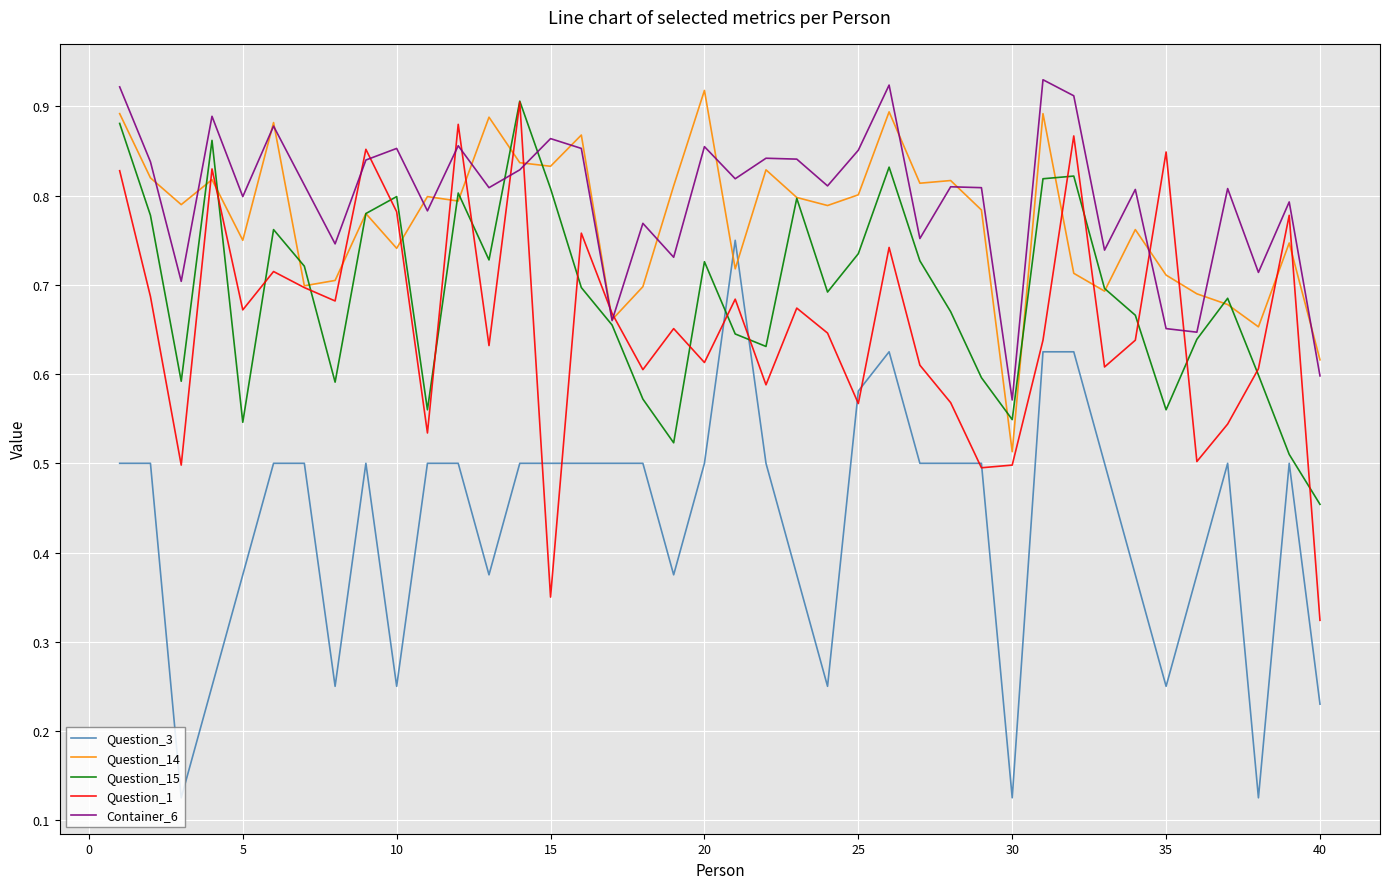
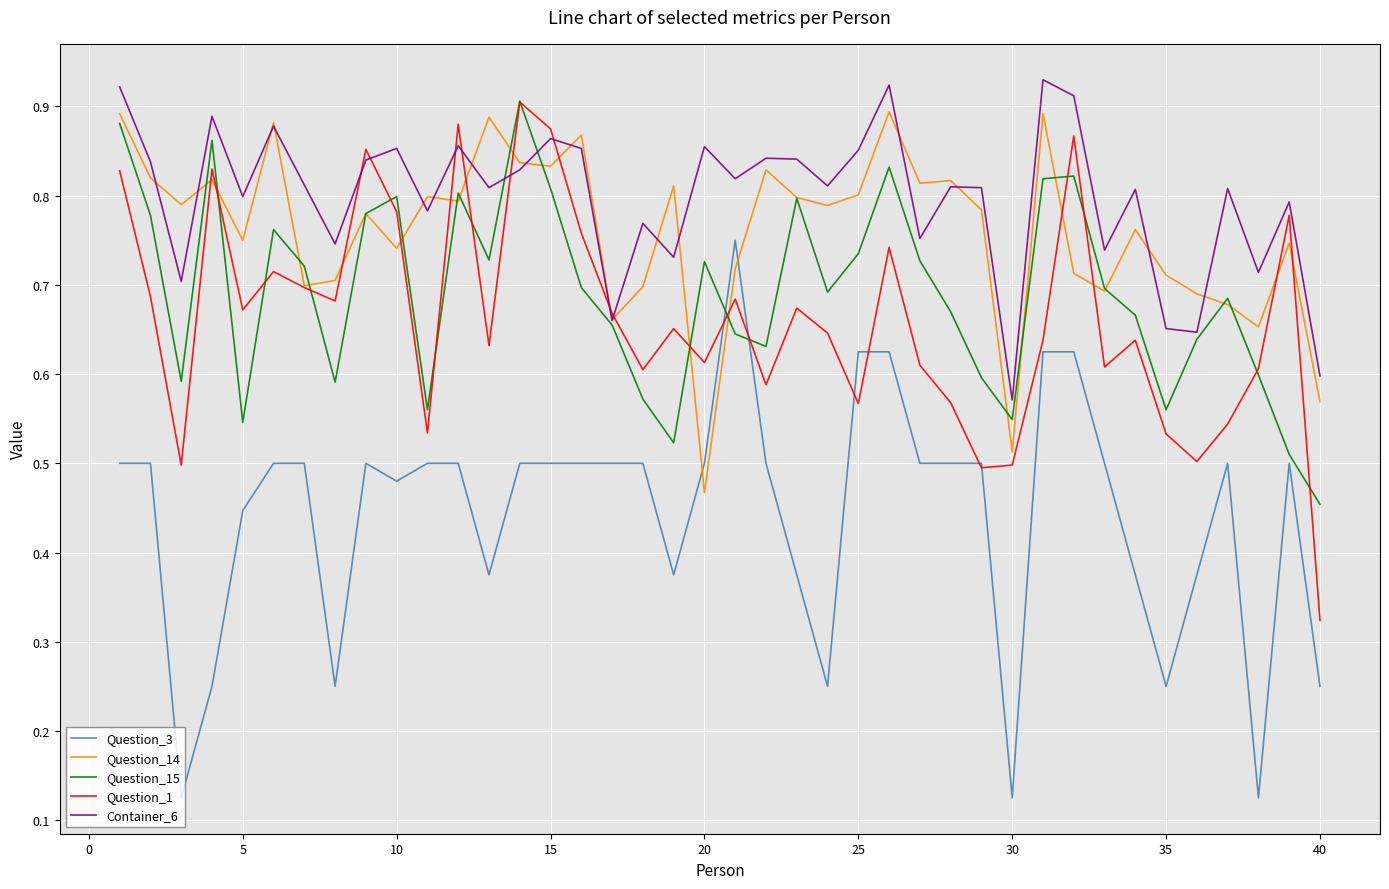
Question_3, 5: 0.38 -> 0.45
Question_3, 10: 0.25 -> 0.48
Question_1, 15: 0.35 -> 0.88
Question_14, 20: 0.92 -> 0.47
Question_3, 25: 0.58 -> 0.63
Question_1, 35: 0.85 -> 0.53
Question_3, 40: 0.23 -> 0.25
Question_14, 40: 0.62 -> 0.57
